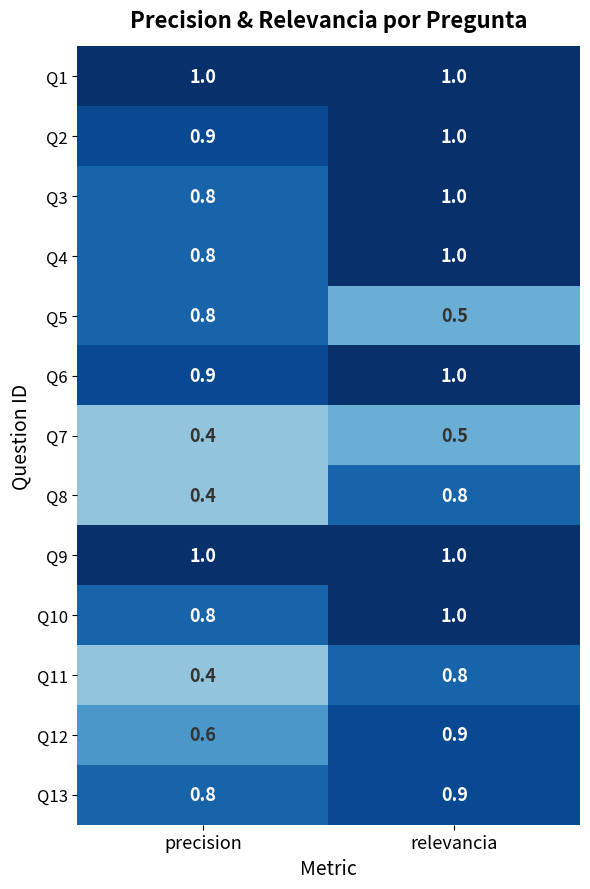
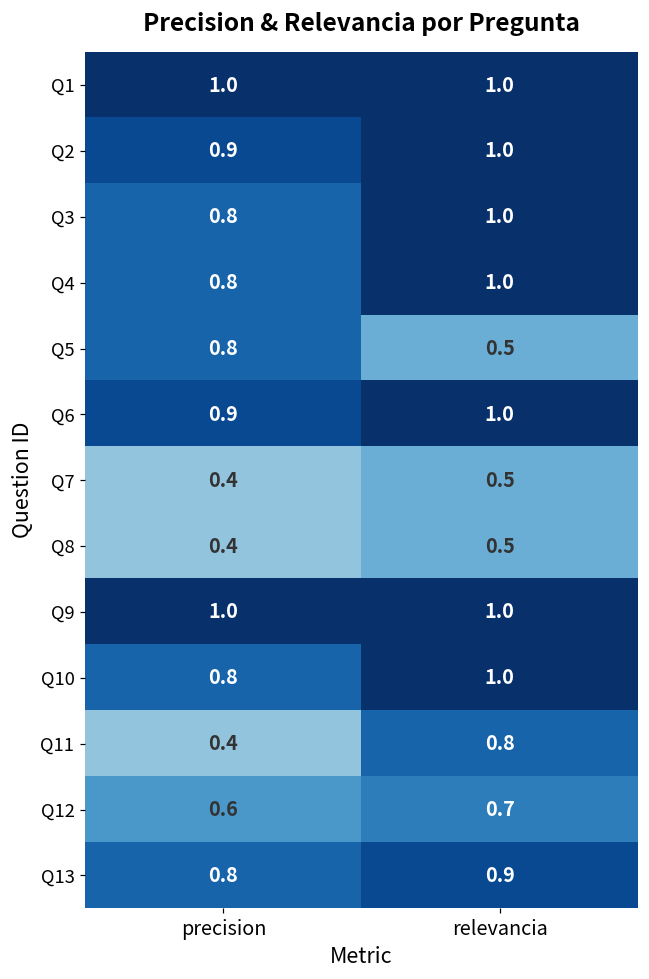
Q8, relevancia: 0.8 -> 0.5
Q12, relevancia: 0.9 -> 0.7
